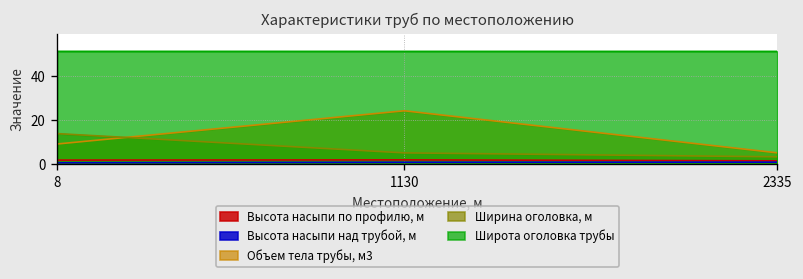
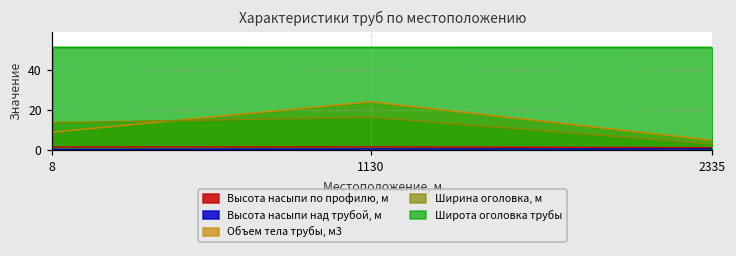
Ширина оголовка, м, 1130: 5 -> 17
